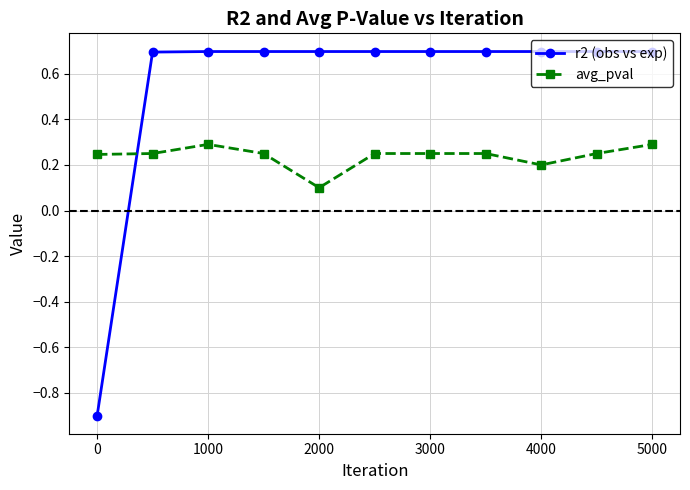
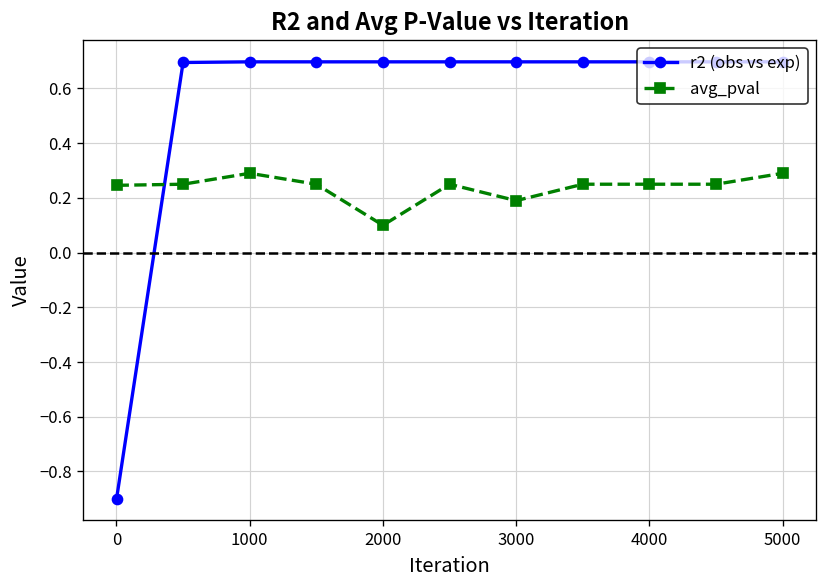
avg_pval, 3000: 0.25 -> 0.19
avg_pval, 4000: 0.20 -> 0.25
